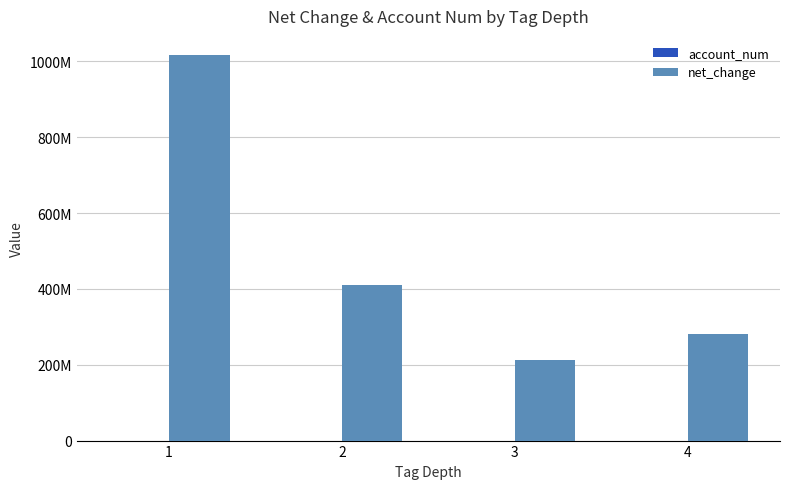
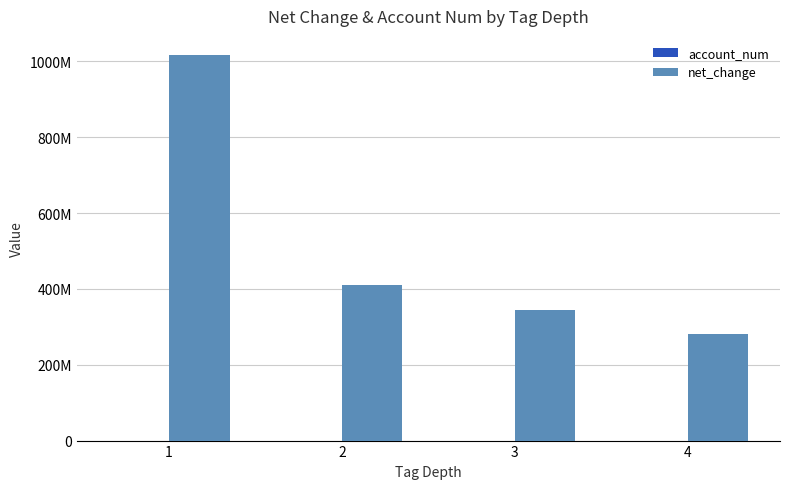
net_change, 3: 210000000 -> 340000000
